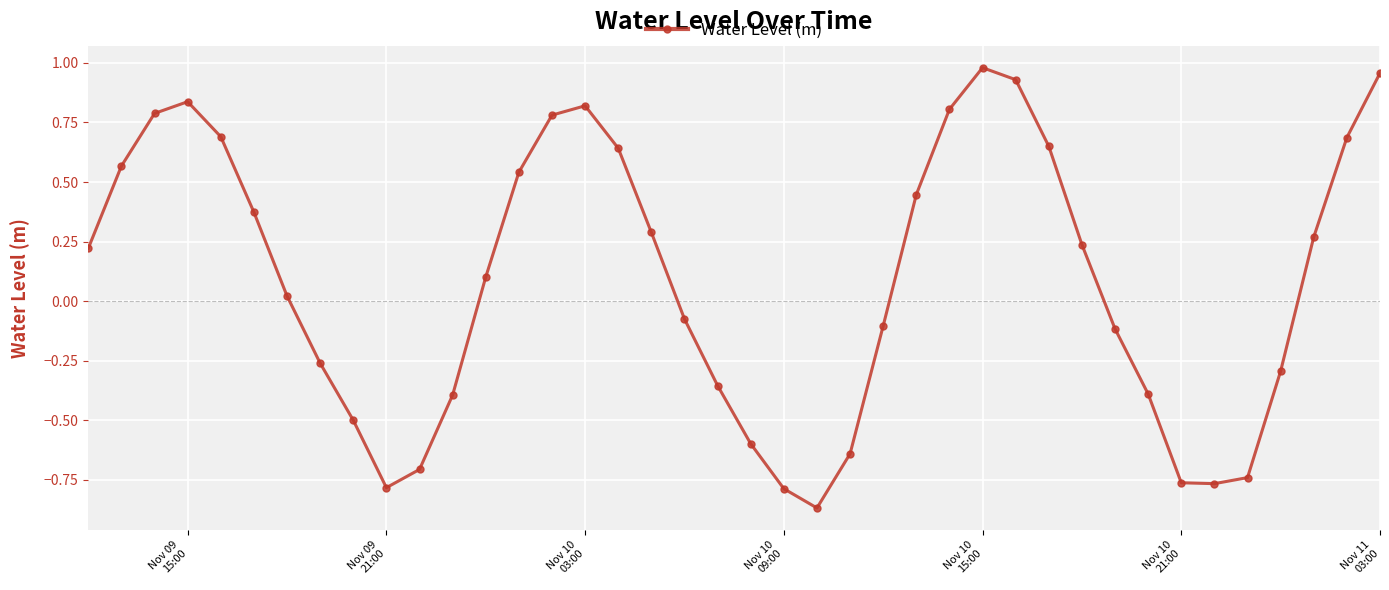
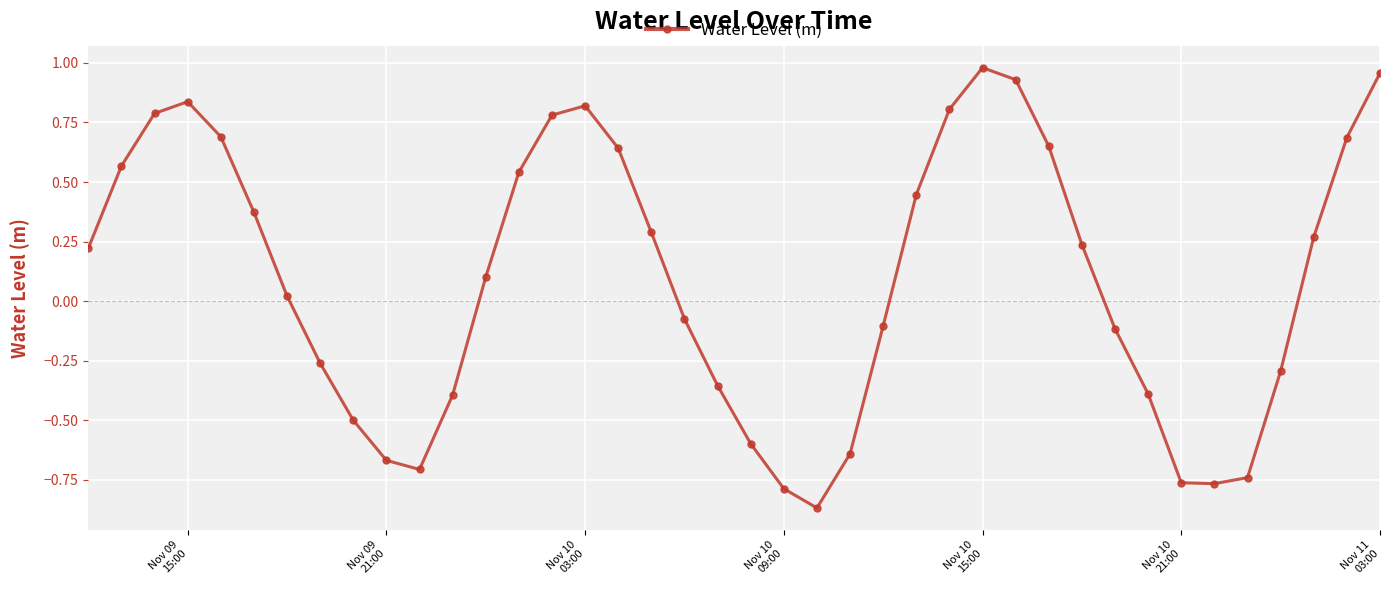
Nov 09 21:00: -0.78 -> -0.67
